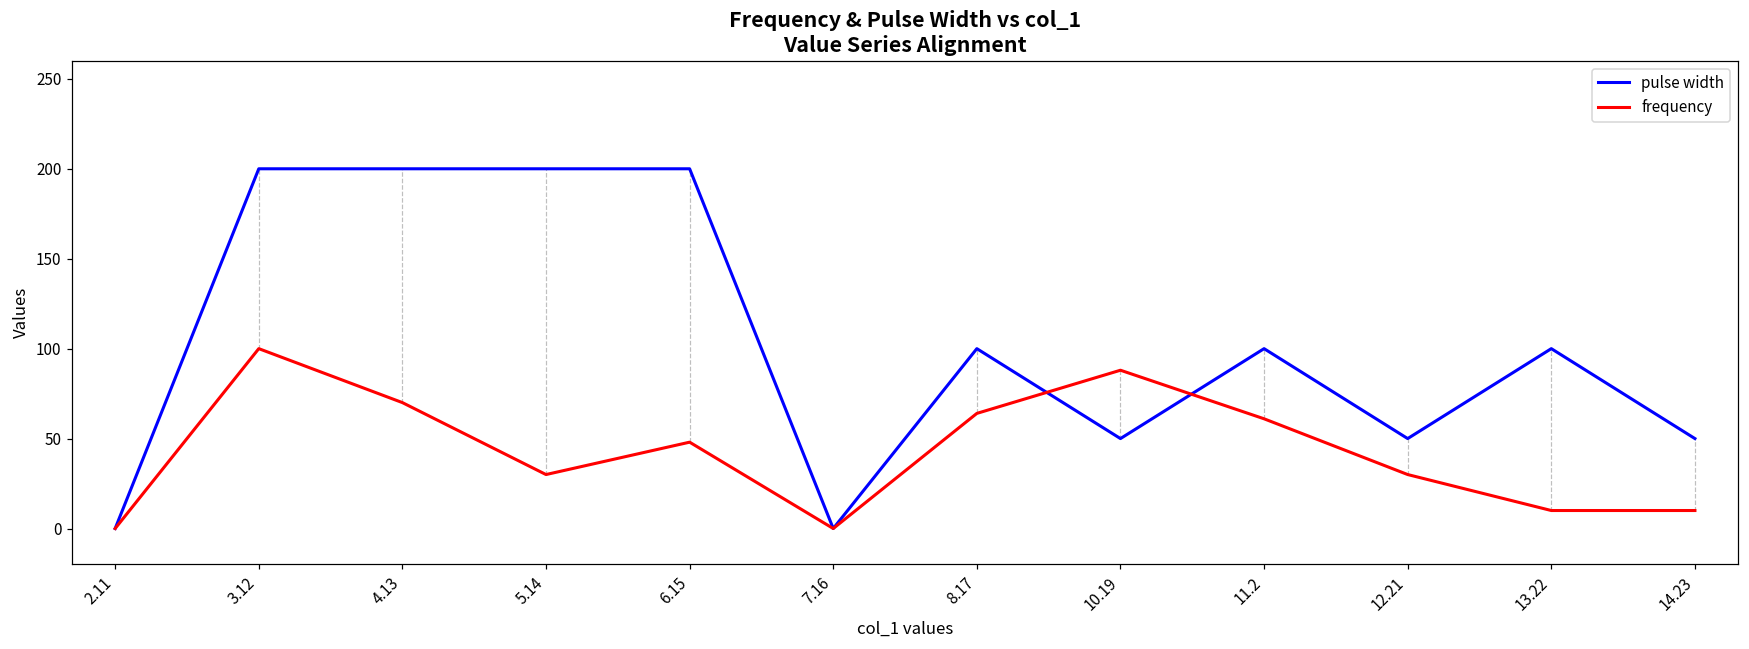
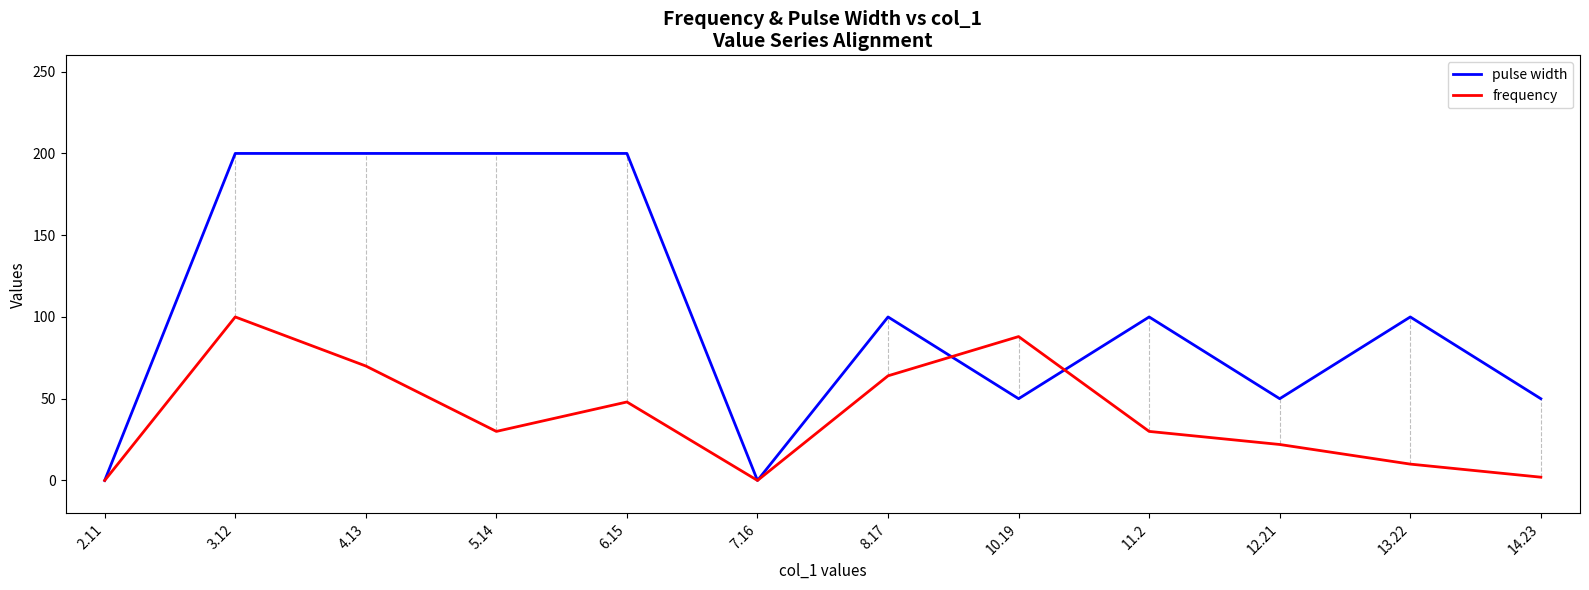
frequency, 11.2: 61 -> 30
frequency, 12.21: 30 -> 22
frequency, 14.23: 10 -> 2
